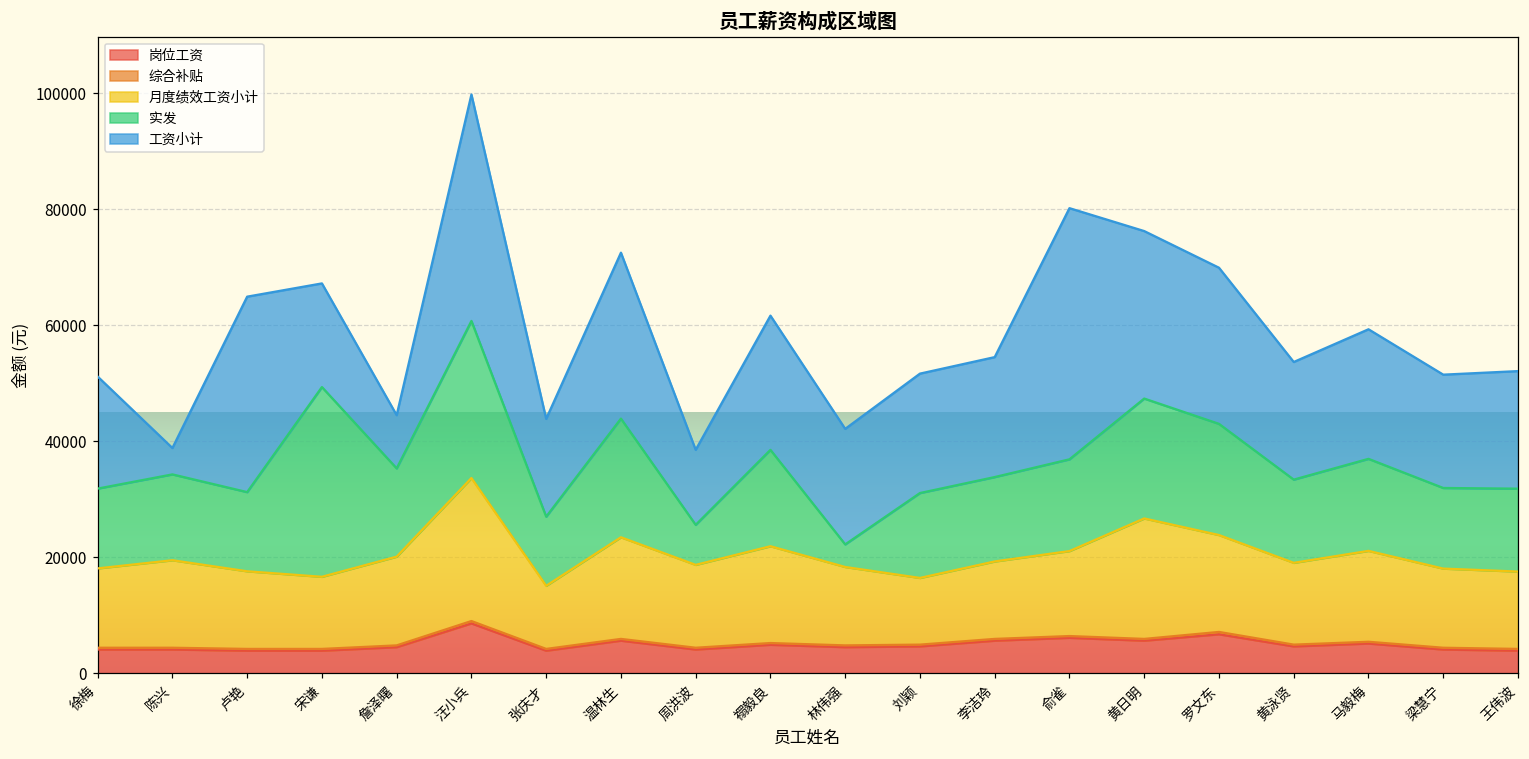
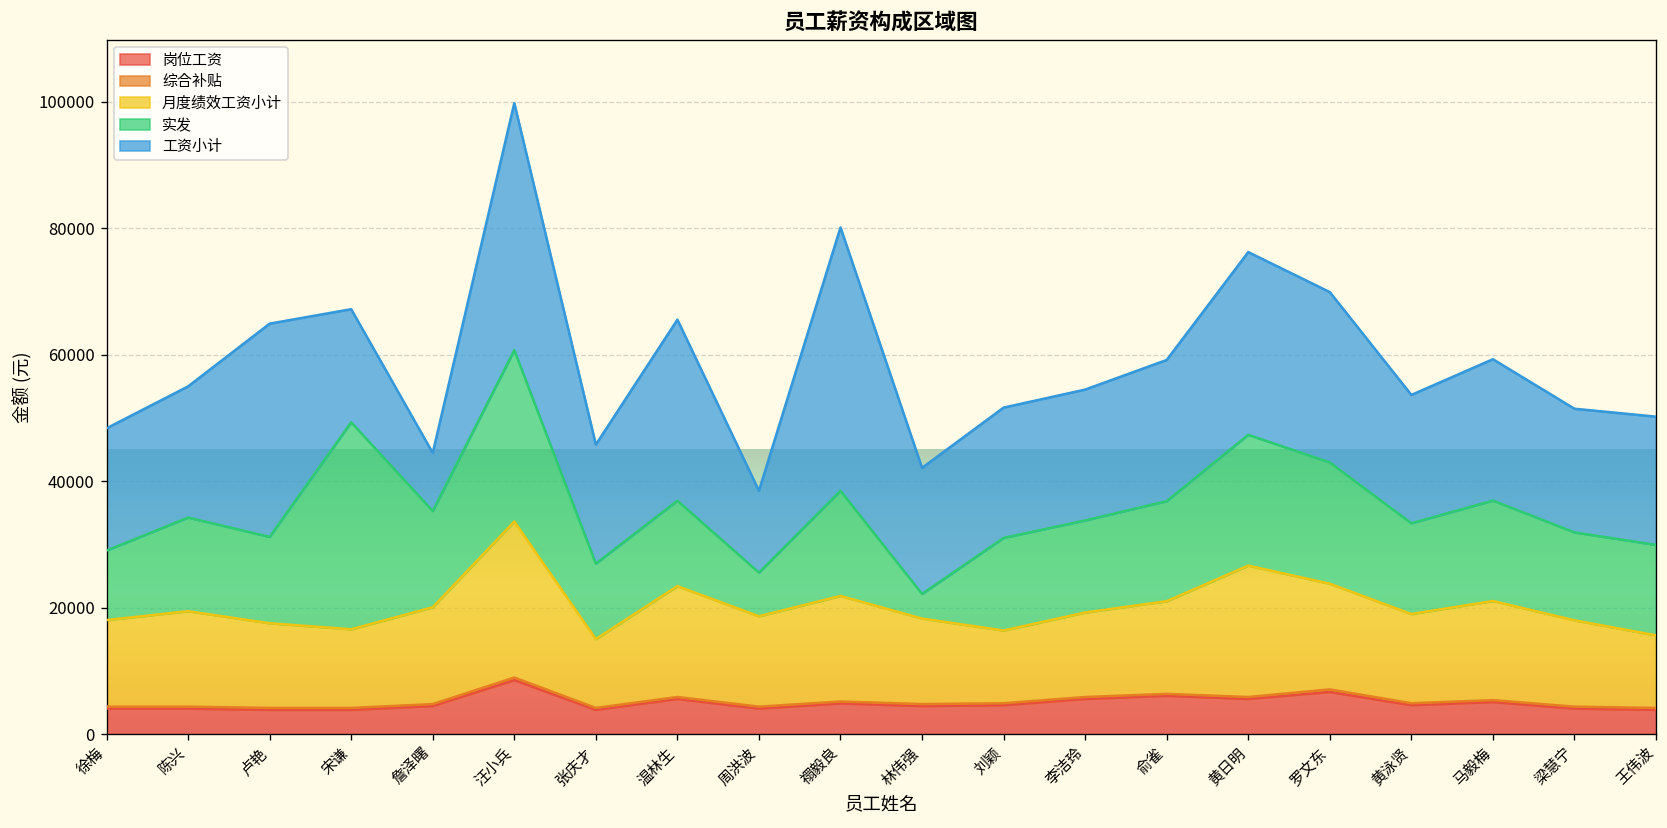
实发, 徐梅: 14000 -> 11000
工资小计, 陈兴: 5000 -> 21000
工资小计, 张庆才: 17000 -> 19000
实发, 温林生: 20000 -> 14000
工资小计, 禤毅良: 23000 -> 42000
工资小计, 俞雀: 43000 -> 22000
月度绩效工资小计, 王伟波: 13000 -> 11000
